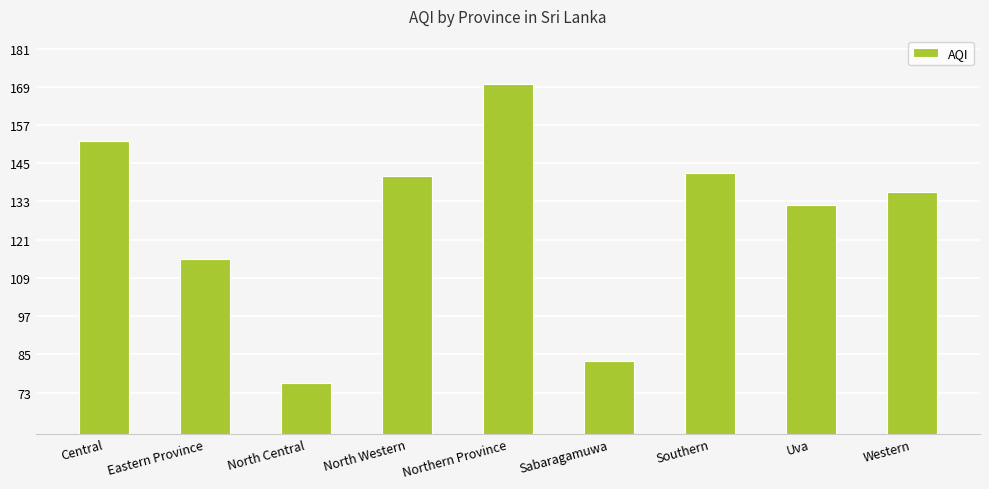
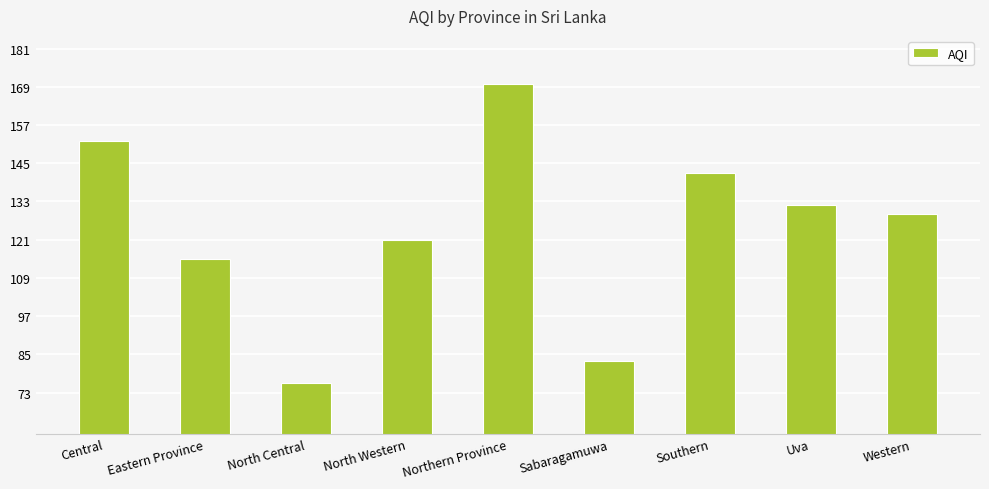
North Western: 141 -> 121
Western: 136 -> 129
